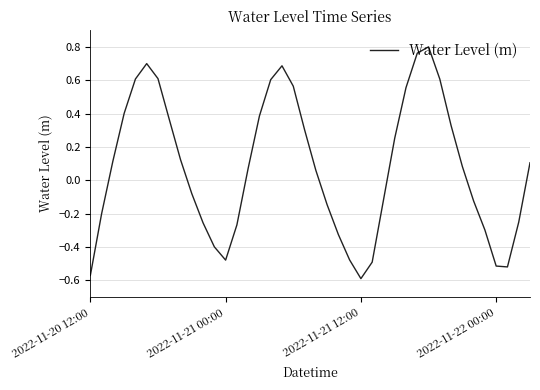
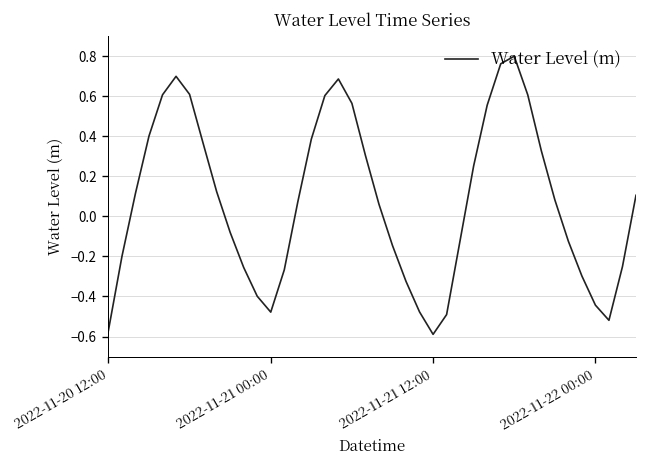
2022-11-22 00:00: -0.51 -> -0.44
